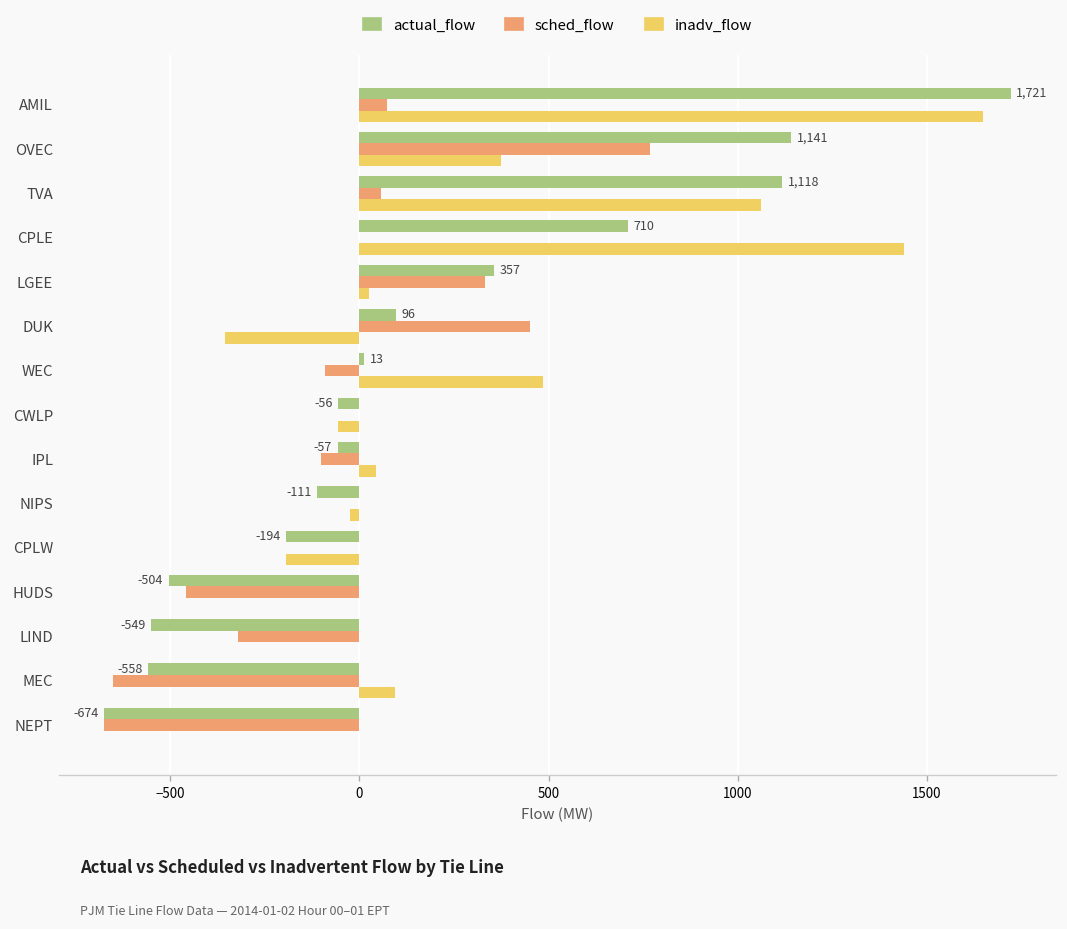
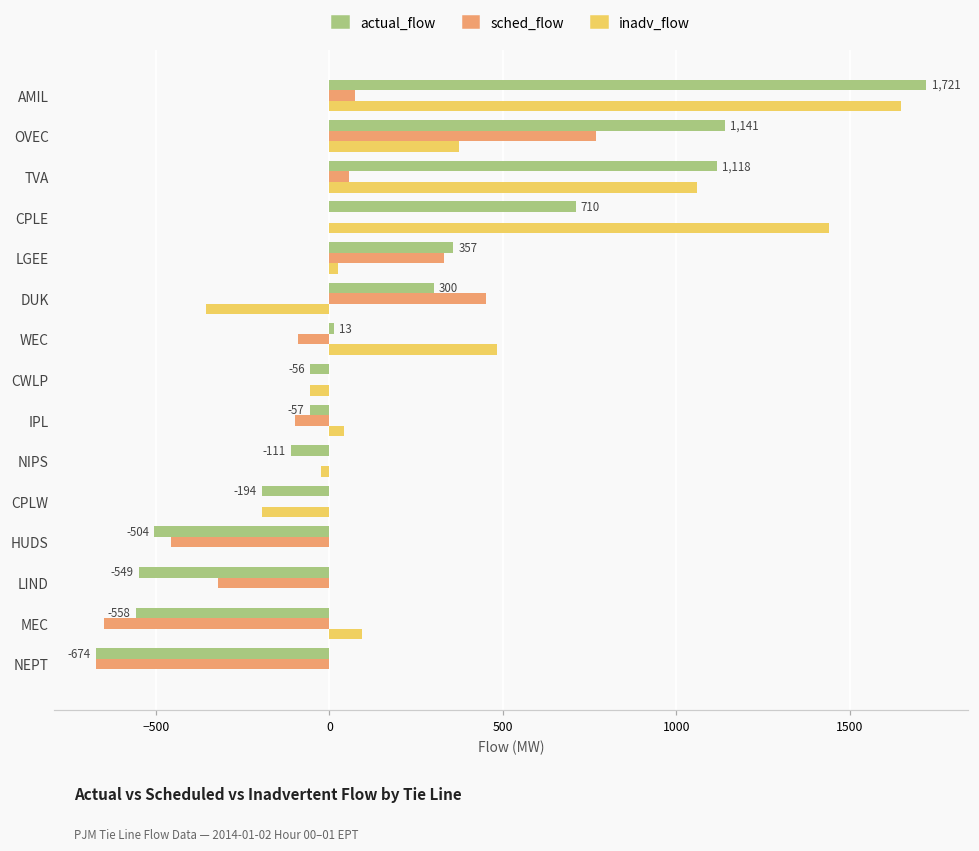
actual_flow, DUK: 96 -> 300
